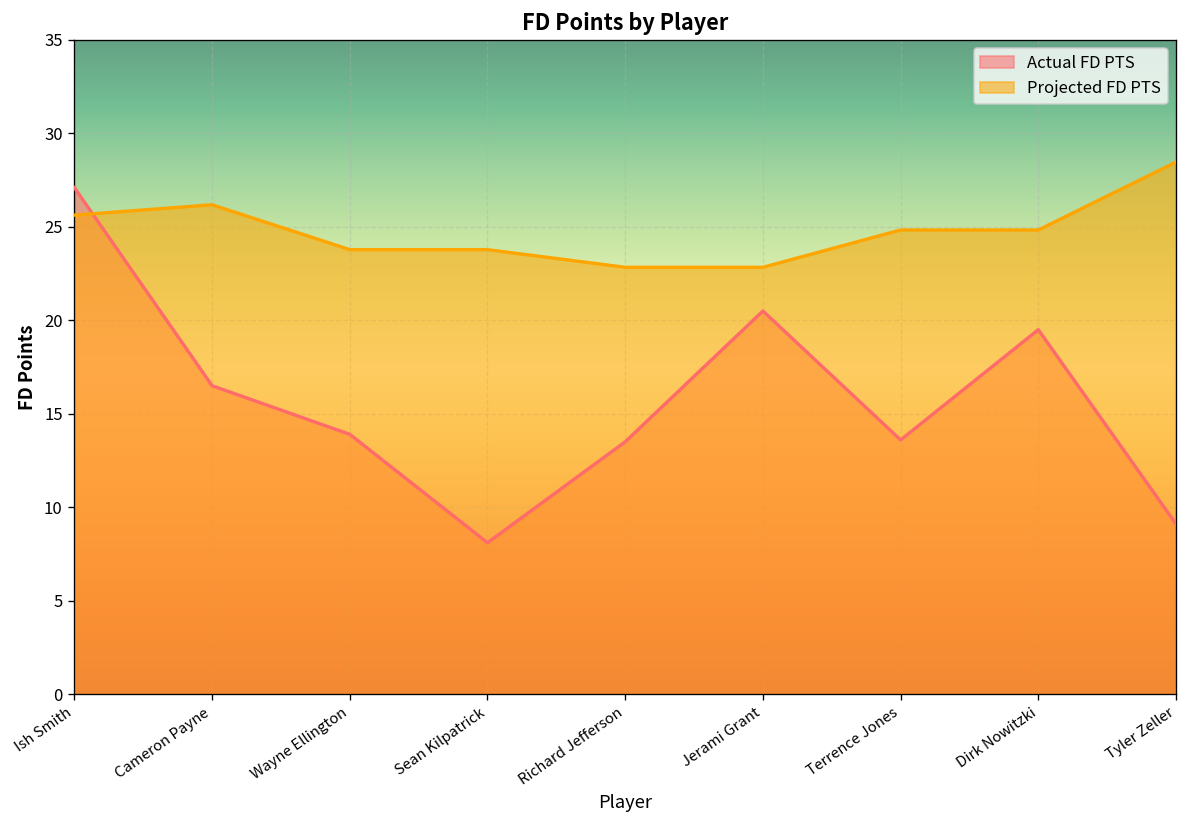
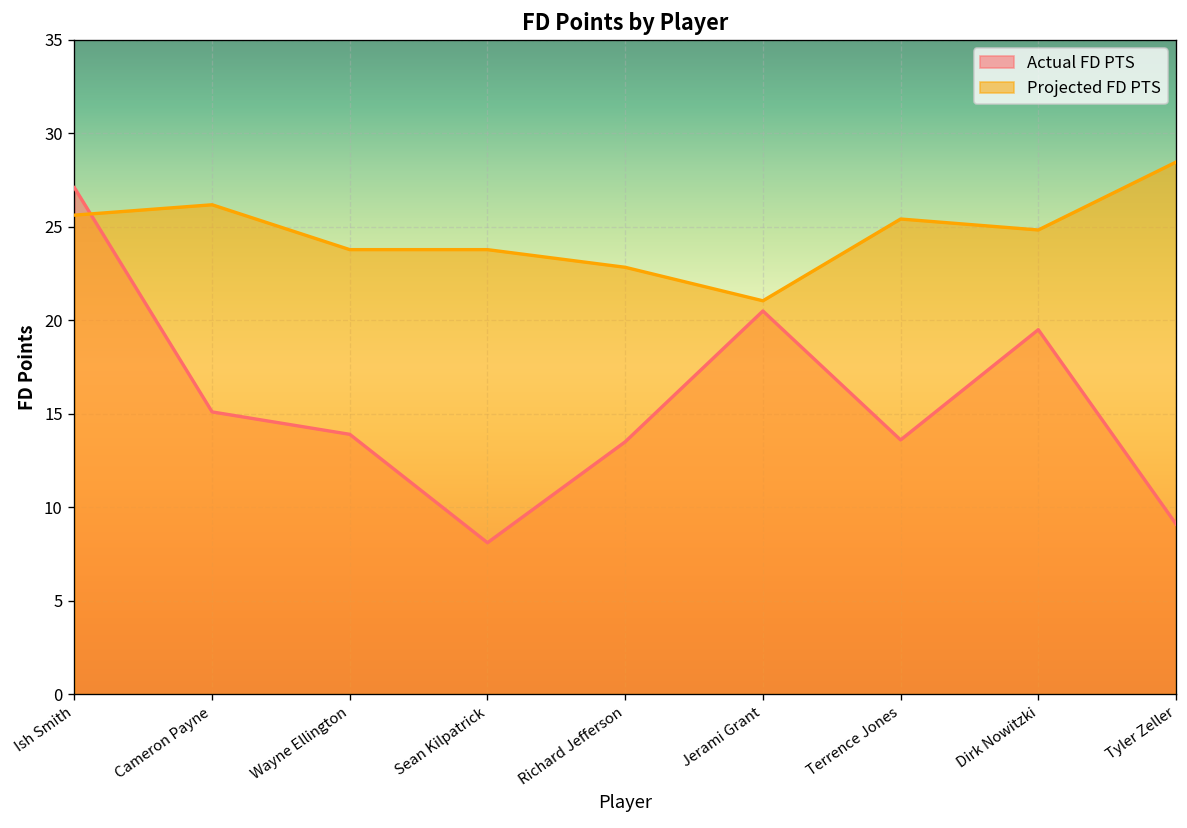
Actual FD PTS, Cameron Payne: 16.5 -> 15.1
Projected FD PTS, Jerami Grant: 22.8 -> 21.0
Projected FD PTS, Terrence Jones: 24.8 -> 25.4
